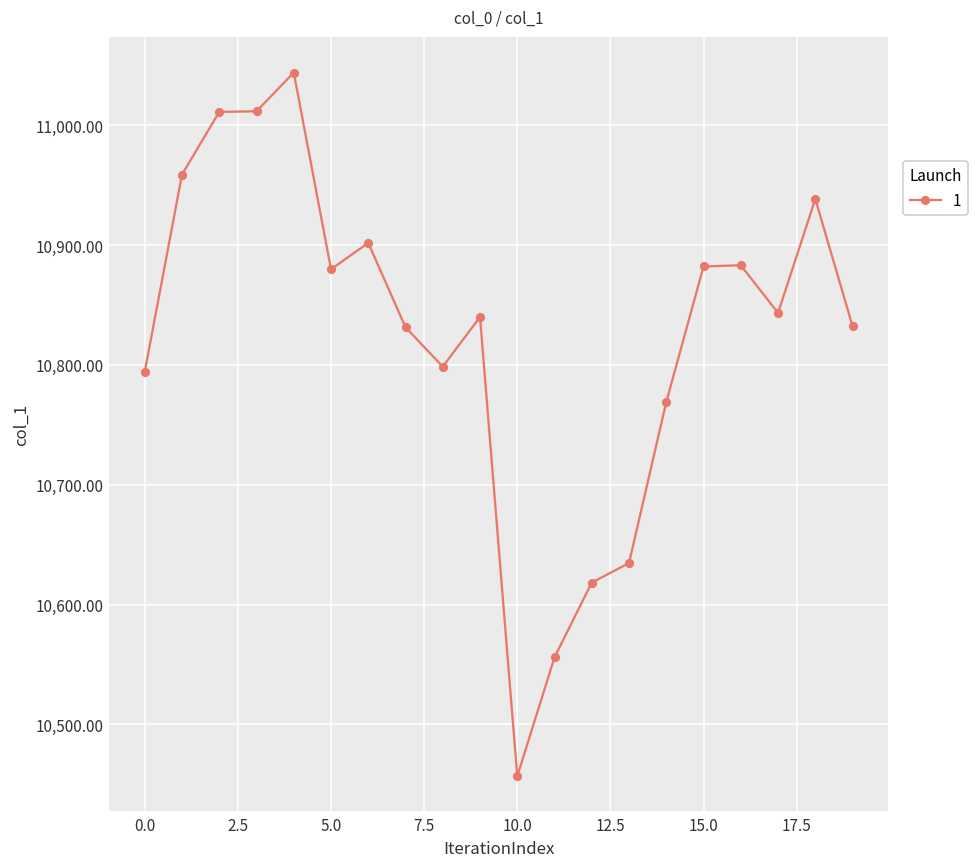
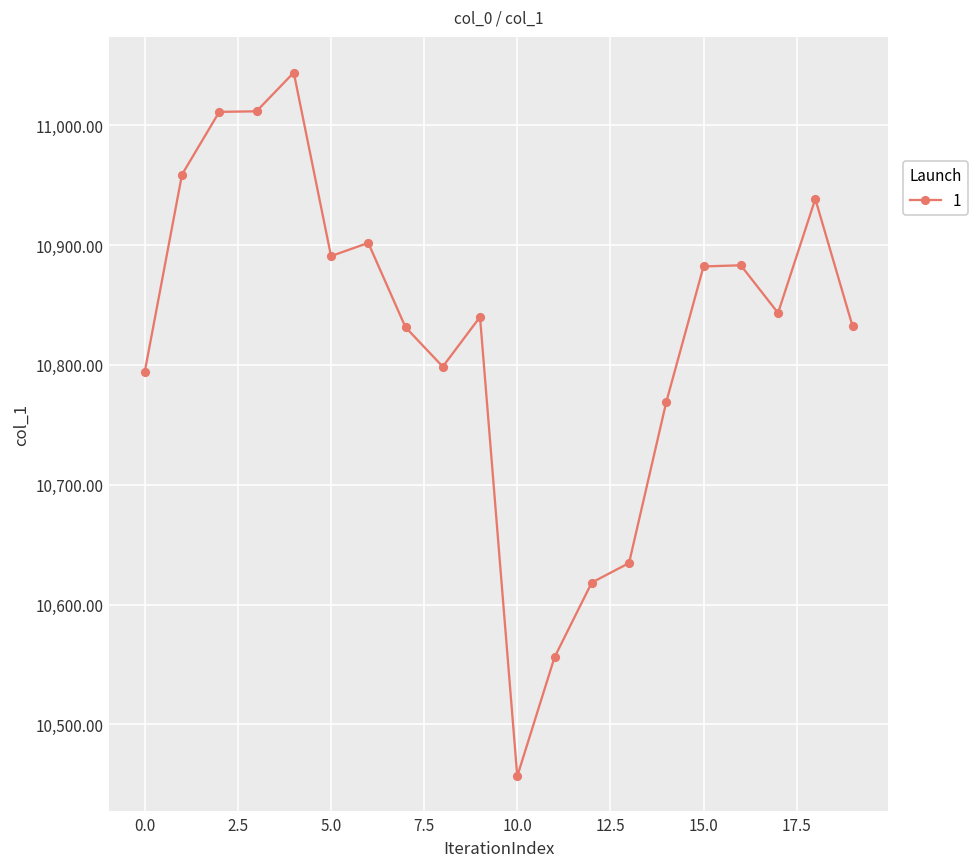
5.0: 10,880 -> 10,891
